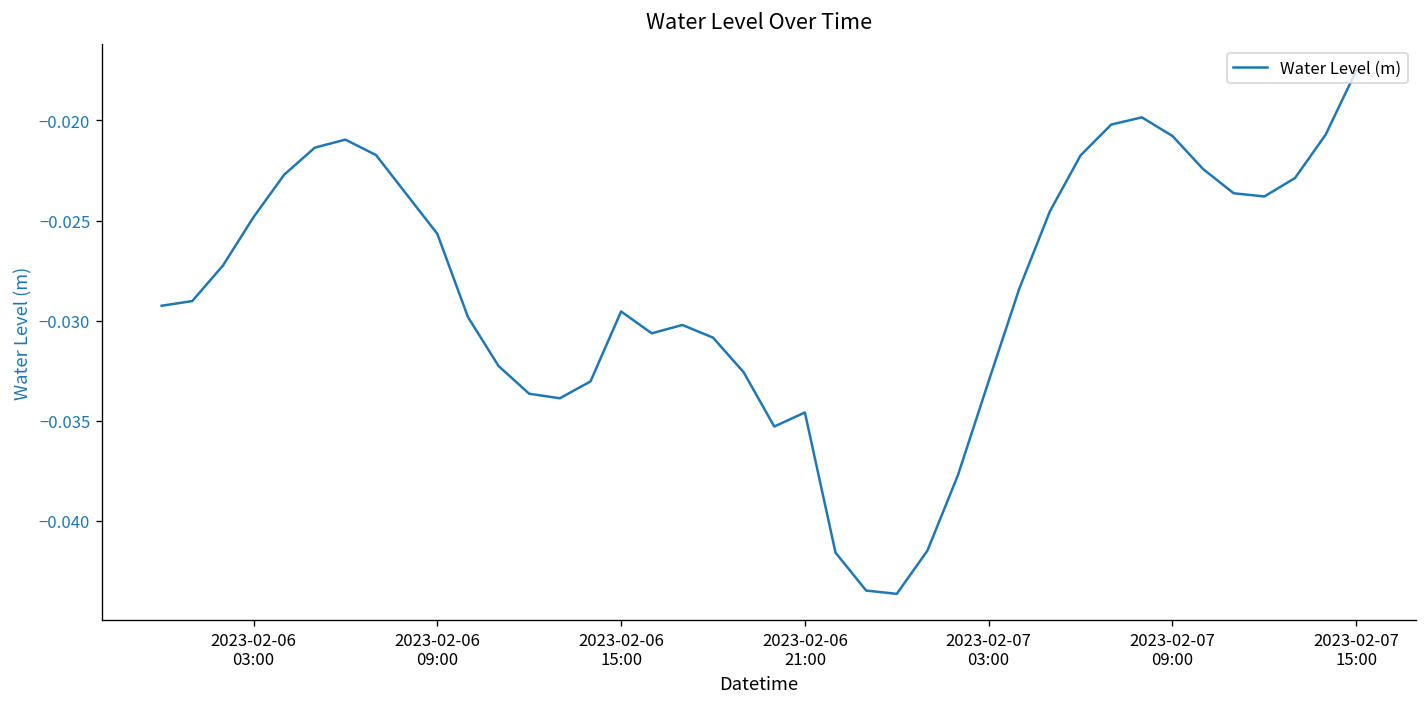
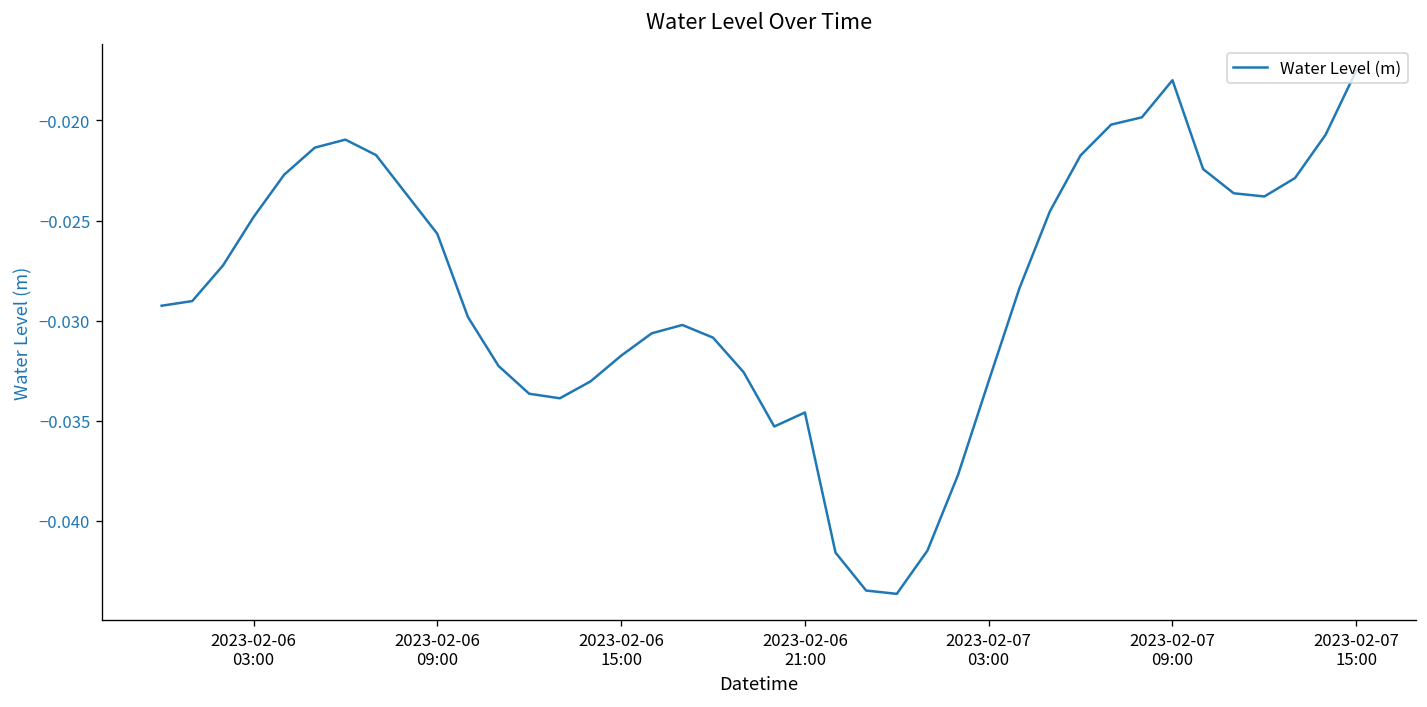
2023-02-06 15:00: -0.0295 -> -0.0318
2023-02-07 09:00: -0.0208 -> -0.0180
